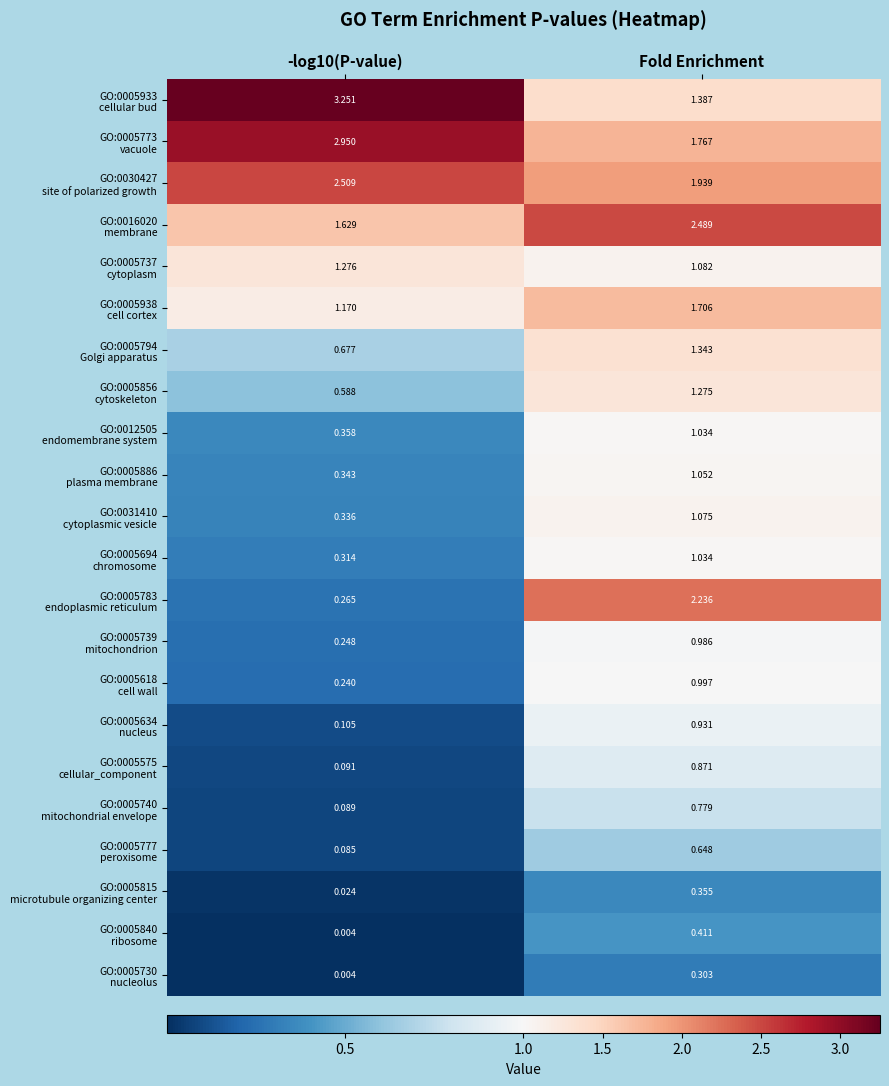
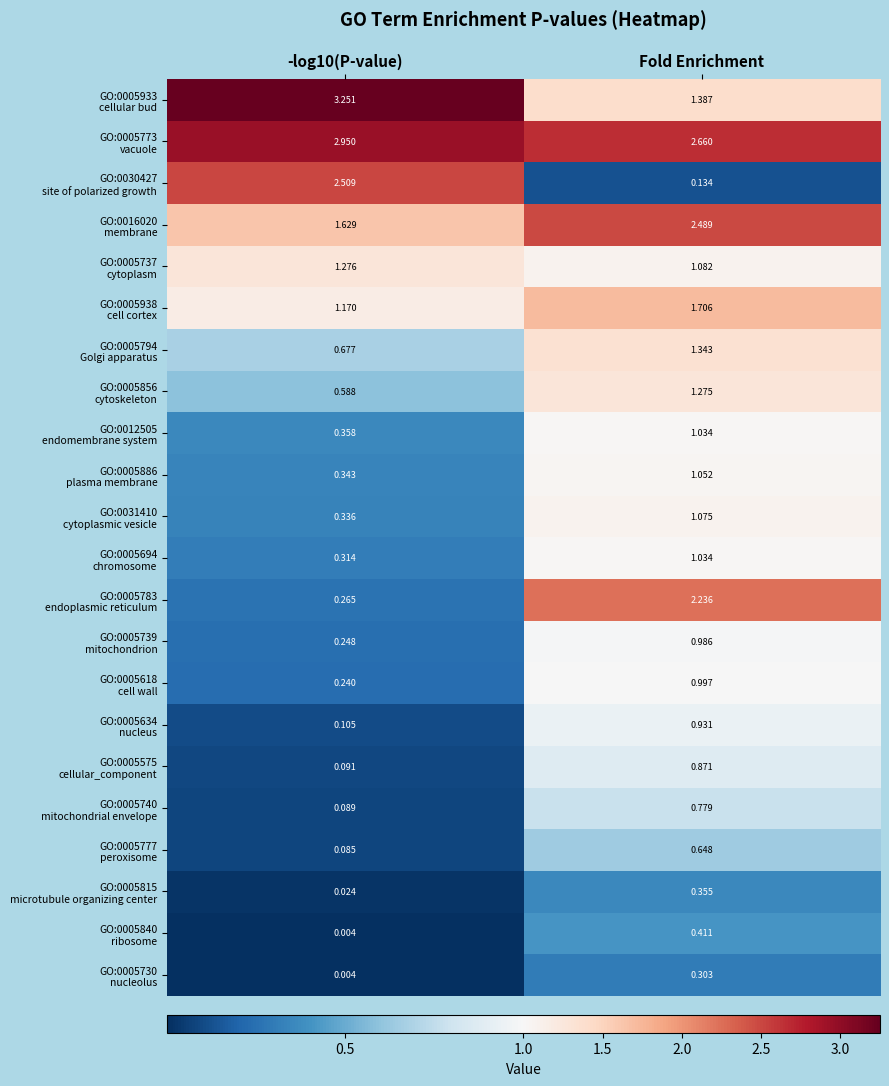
GO:0005773 vacuole, Fold Enrichment: 1.767 -> 2.660
GO:0030427 site of polarized growth, Fold Enrichment: 1.939 -> 0.134
